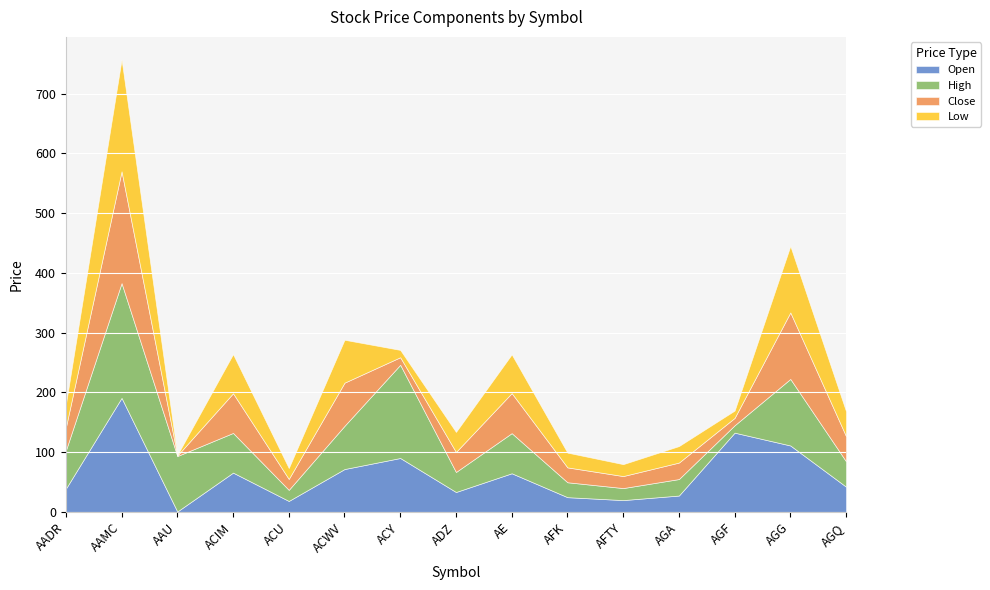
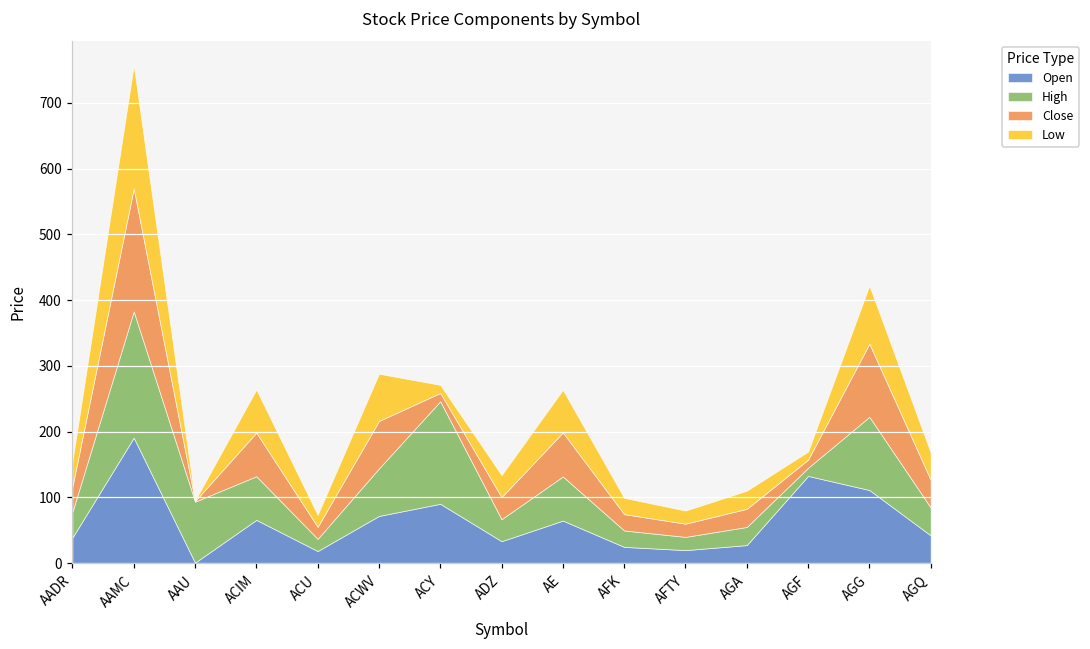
High, AADR: 60 -> 40
Low, AGG: 110 -> 90
